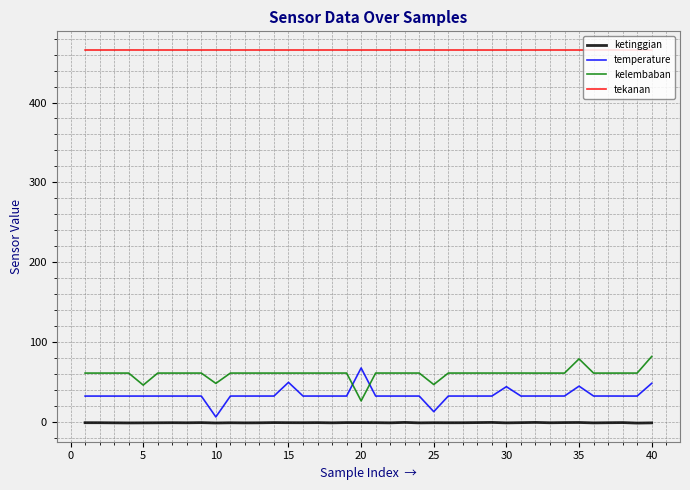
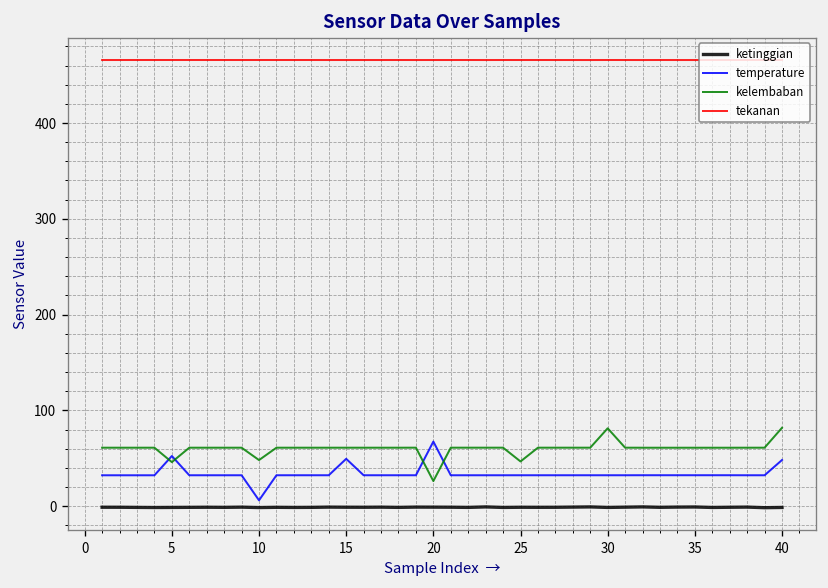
temperature, 5: 30 -> 50
temperature, 25: 10 -> 30
temperature, 30: 40 -> 30
kelembaban, 30: 60 -> 80
temperature, 35: 40 -> 30
kelembaban, 35: 80 -> 60
